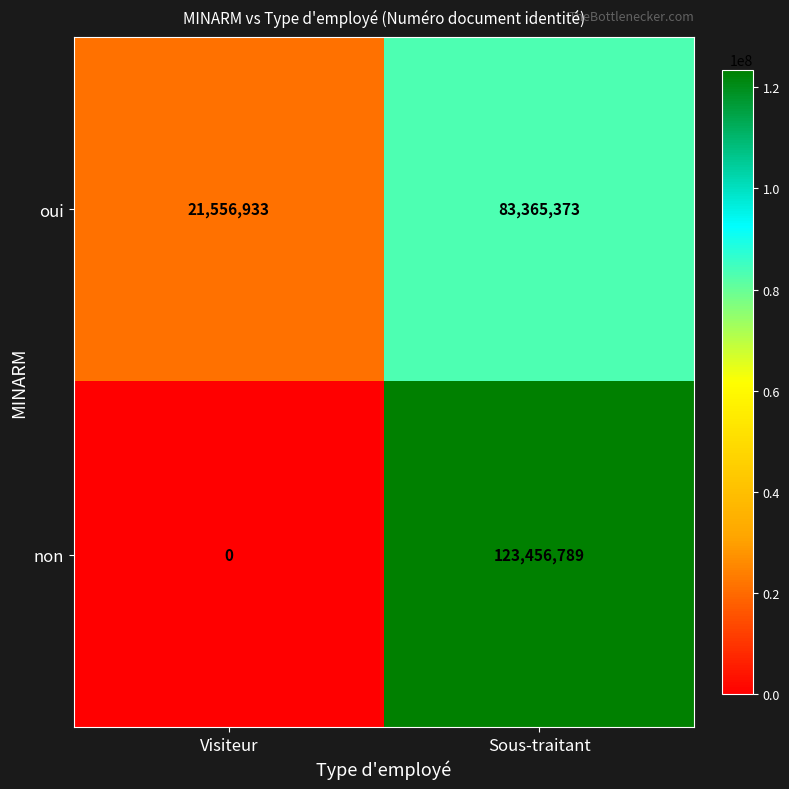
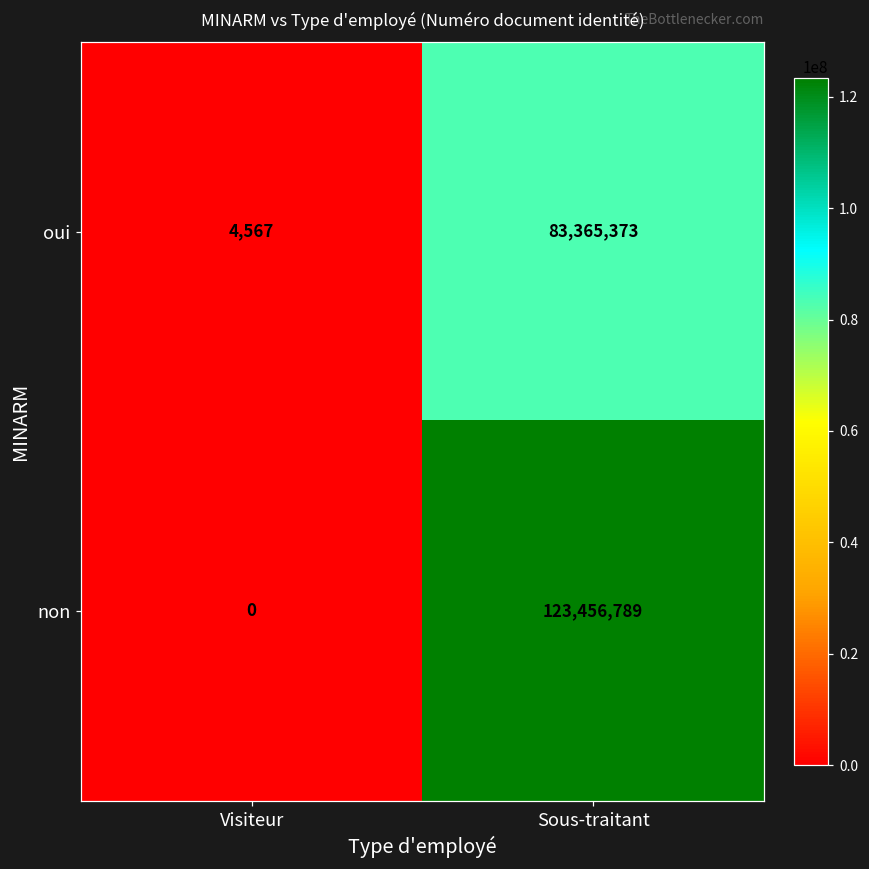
oui, Visiteur: 21,556,933 -> 4,567
